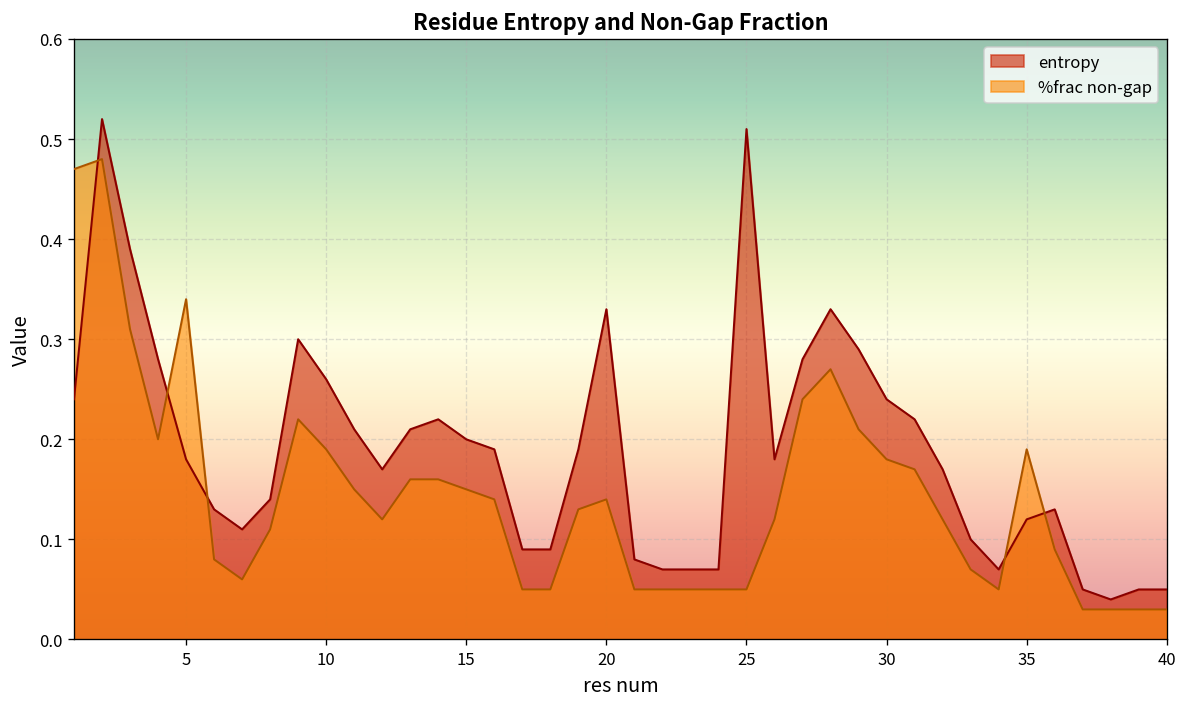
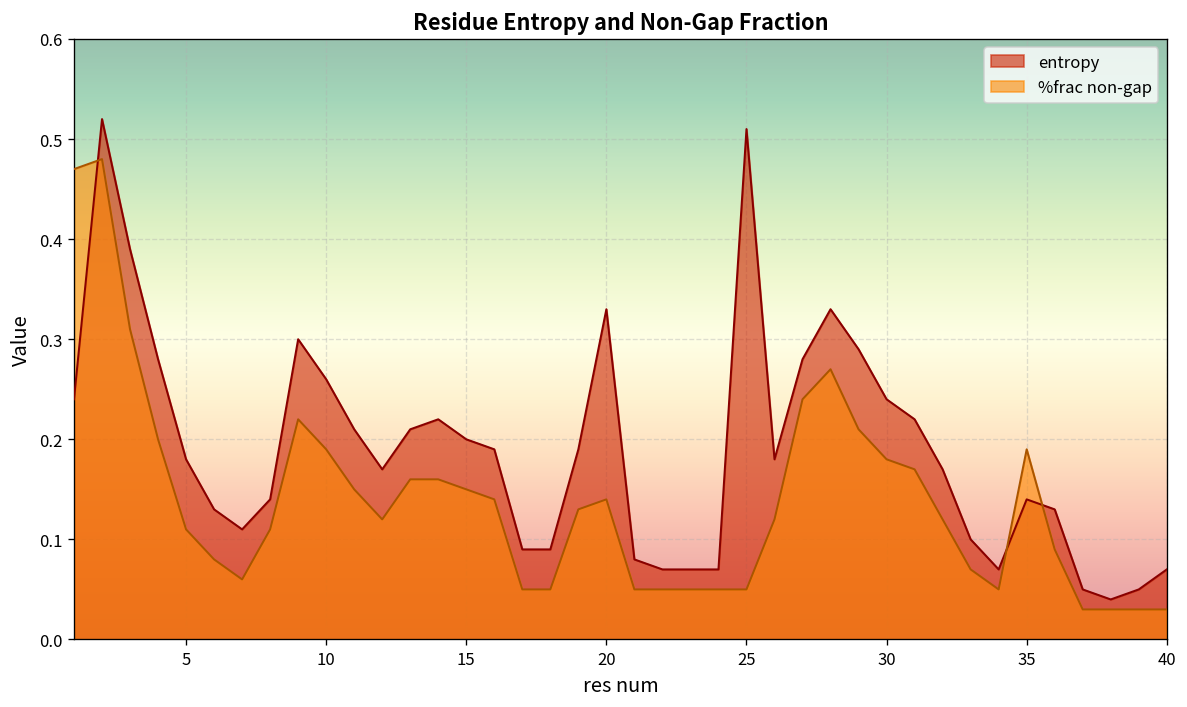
%frac non-gap, 5: 0.34 -> 0.11
entropy, 35: 0.12 -> 0.14
entropy, 40: 0.05 -> 0.07
